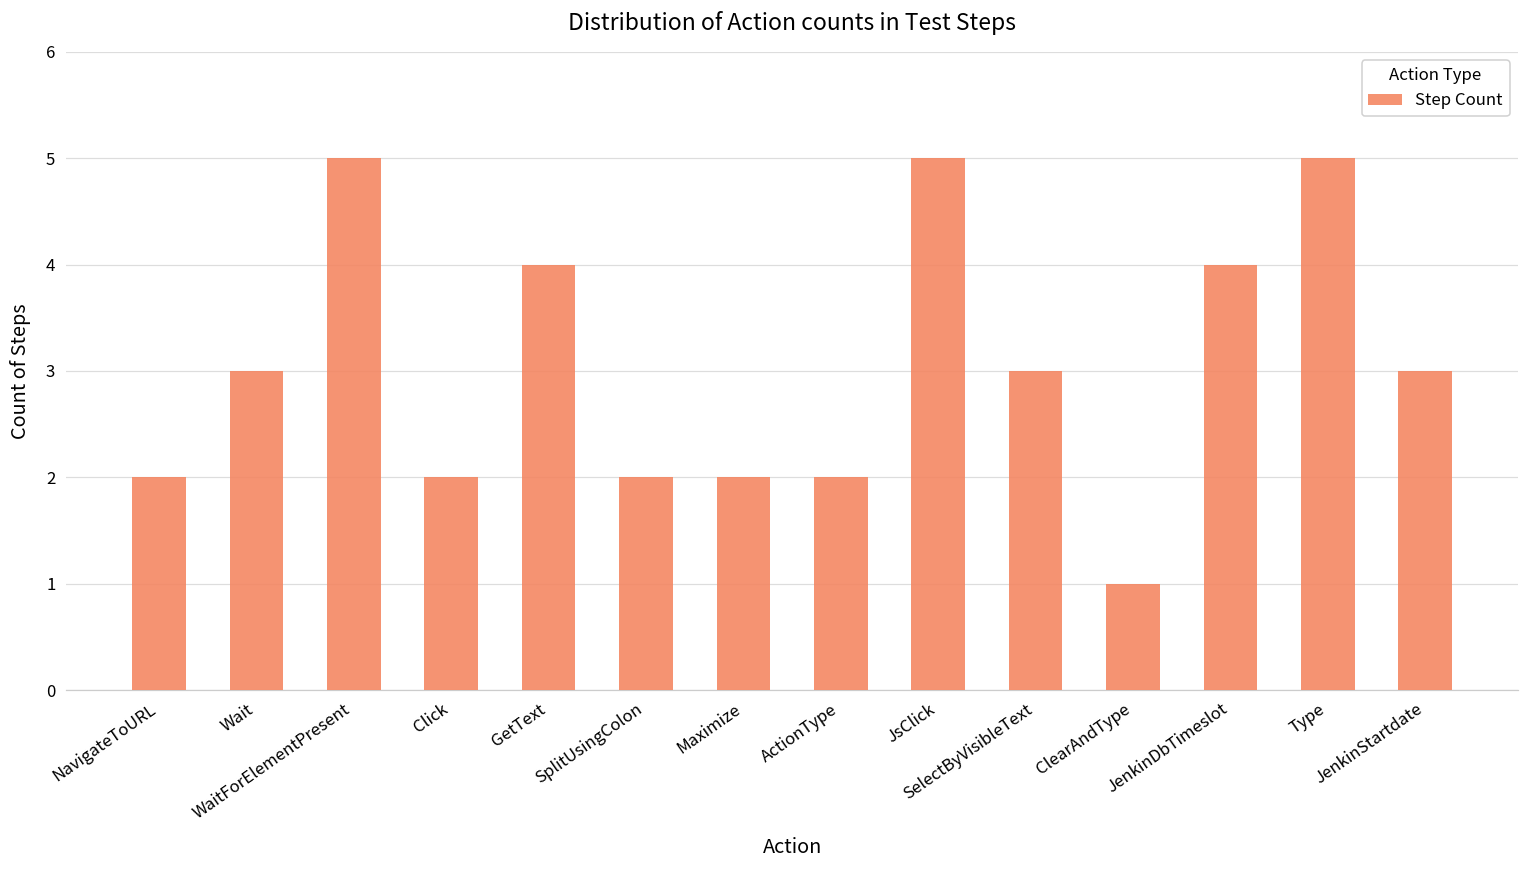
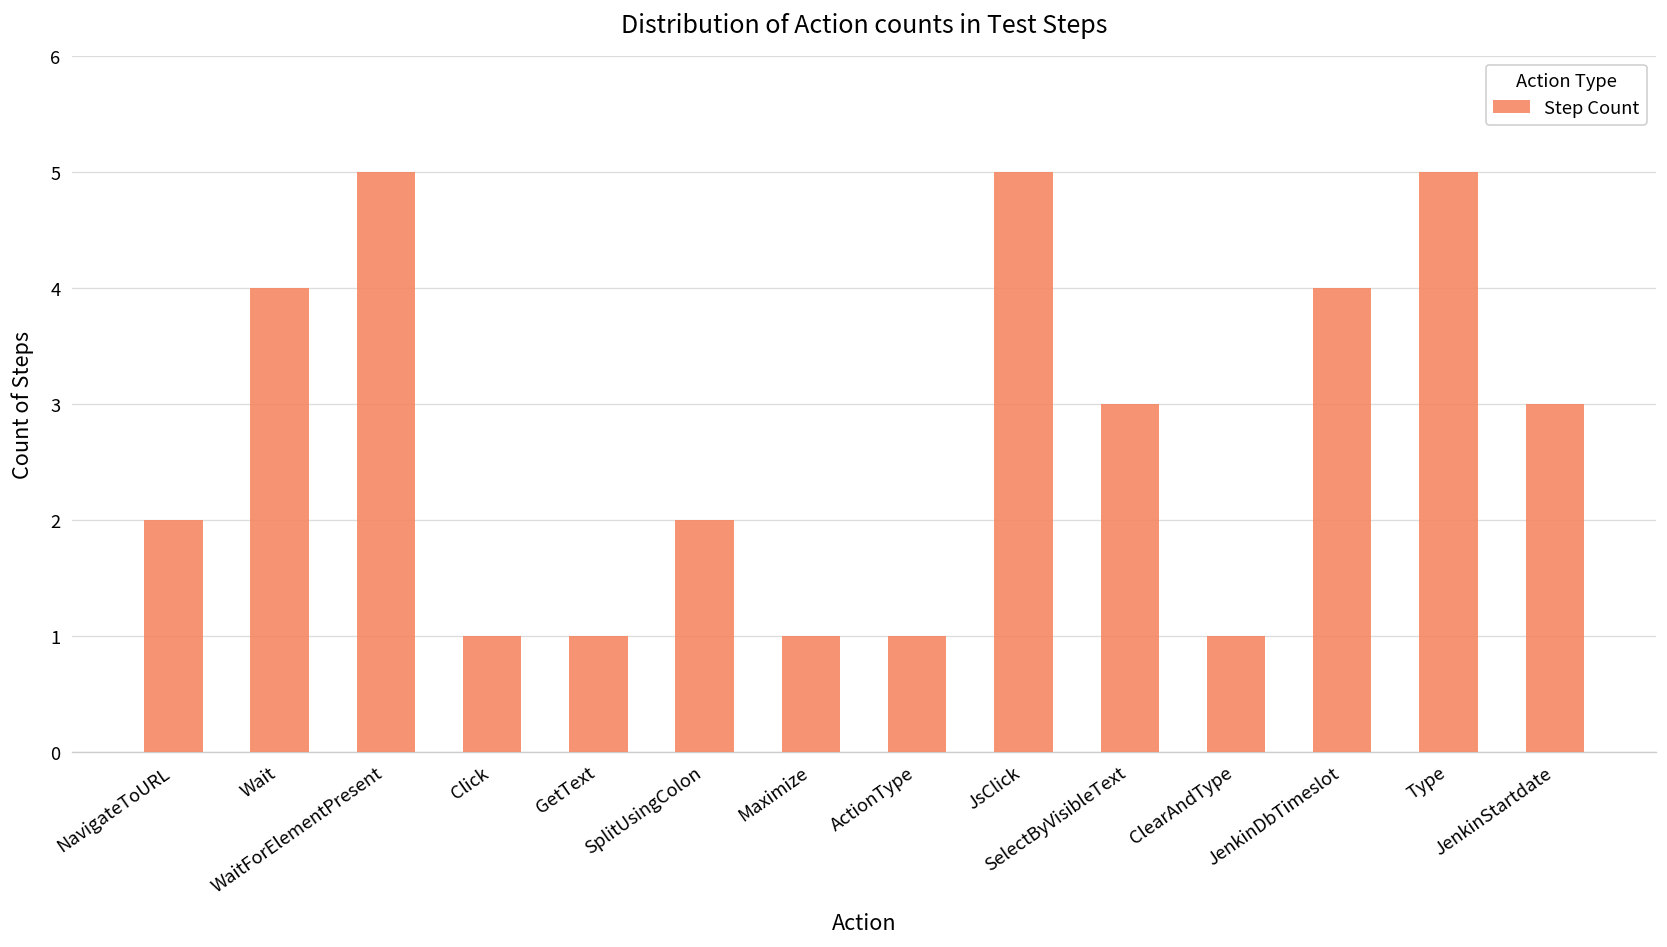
Wait: 3 -> 4
Click: 2 -> 1
GetText: 4 -> 1
Maximize: 2 -> 1
ActionType: 2 -> 1
